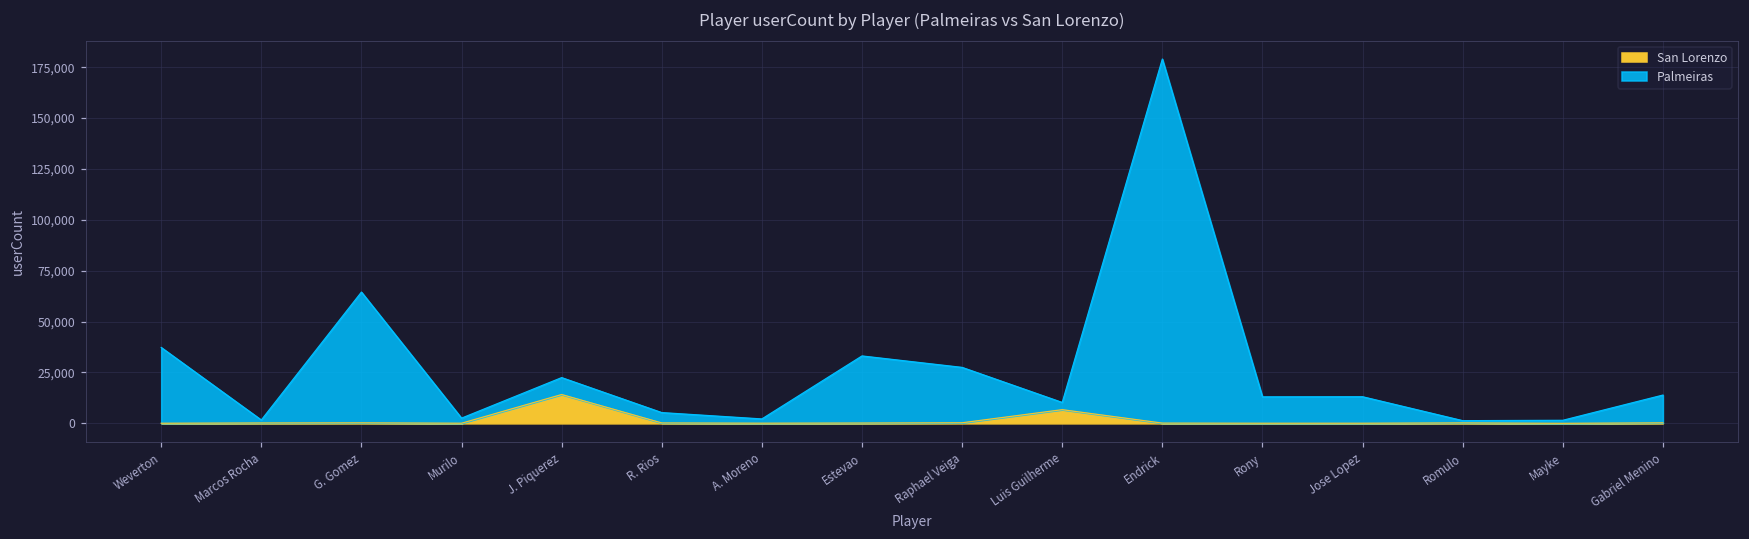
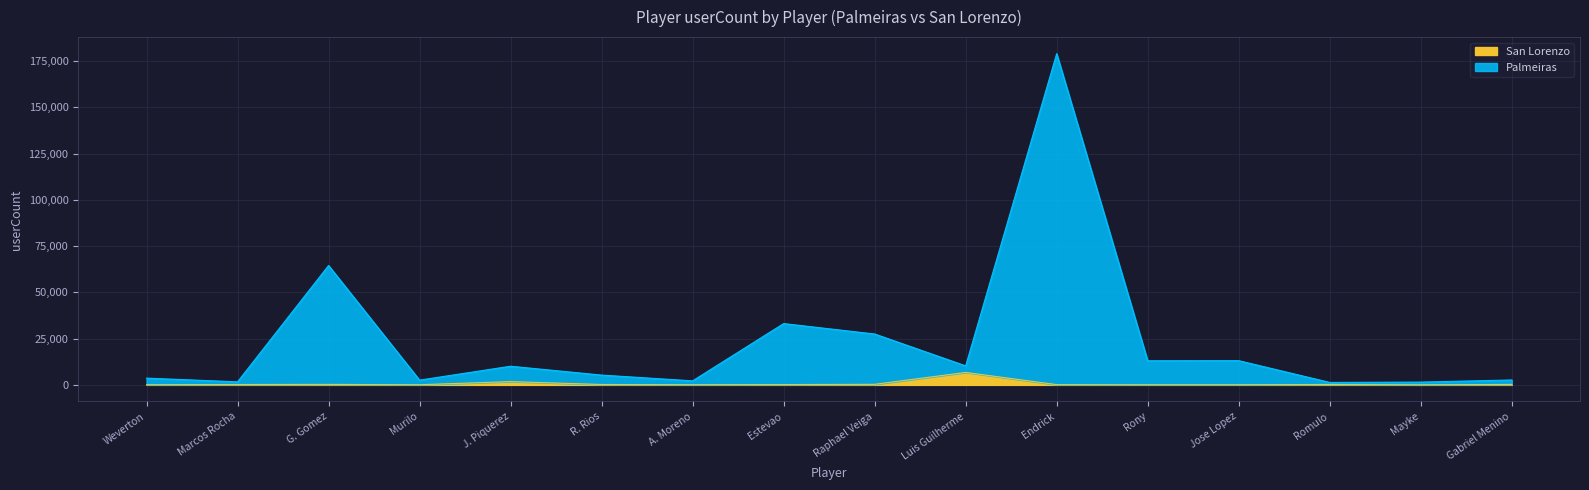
Palmeiras, Weverton: 37,000 -> 4,000
San Lorenzo, J. Piquerez: 14,000 -> 2,000
Palmeiras, Gabriel Menino: 14,000 -> 2,000
